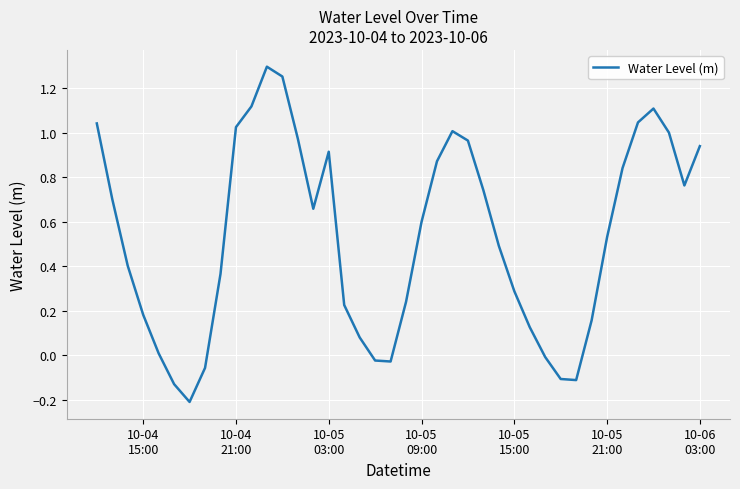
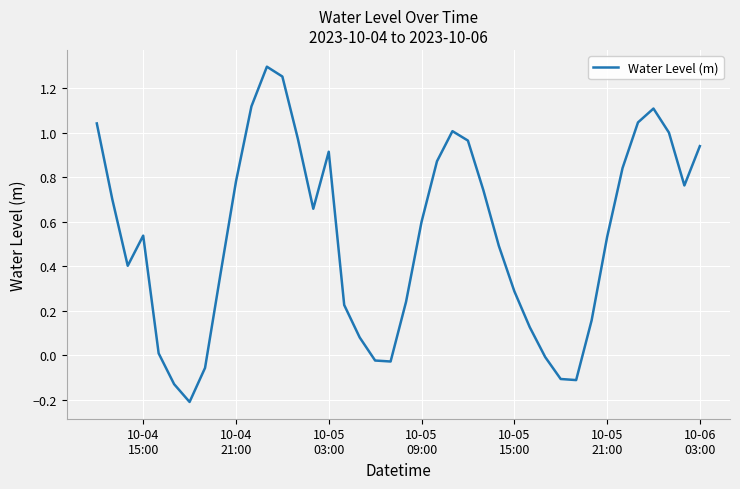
10-04 15:00: 0.18 -> 0.54
10-04 21:00: 1.02 -> 0.78
